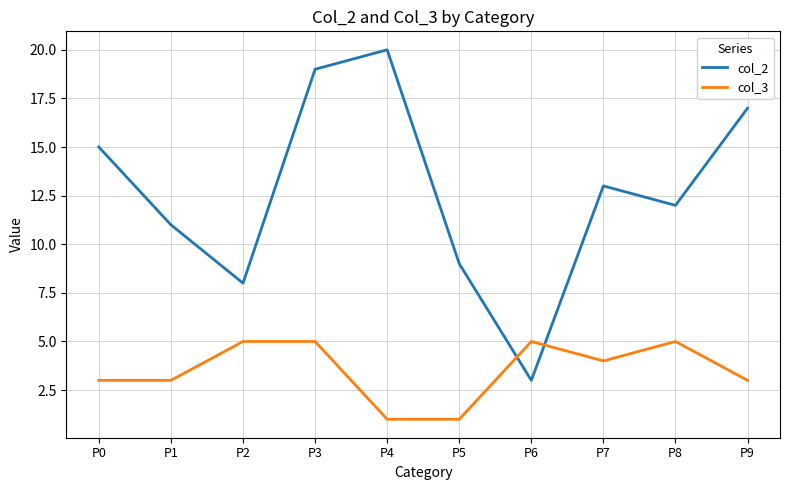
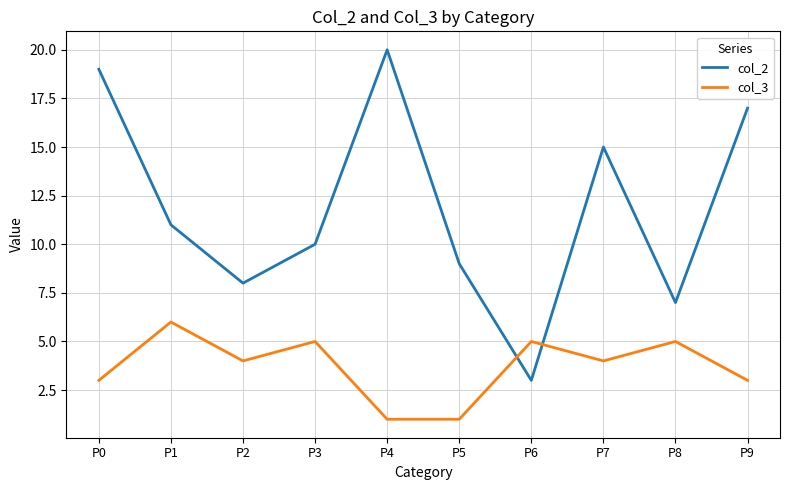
col_2, P0: 15 -> 19
col_3, P1: 3 -> 6
col_3, P2: 5 -> 4
col_2, P3: 19 -> 10
col_2, P7: 13 -> 15
col_2, P8: 12 -> 7
